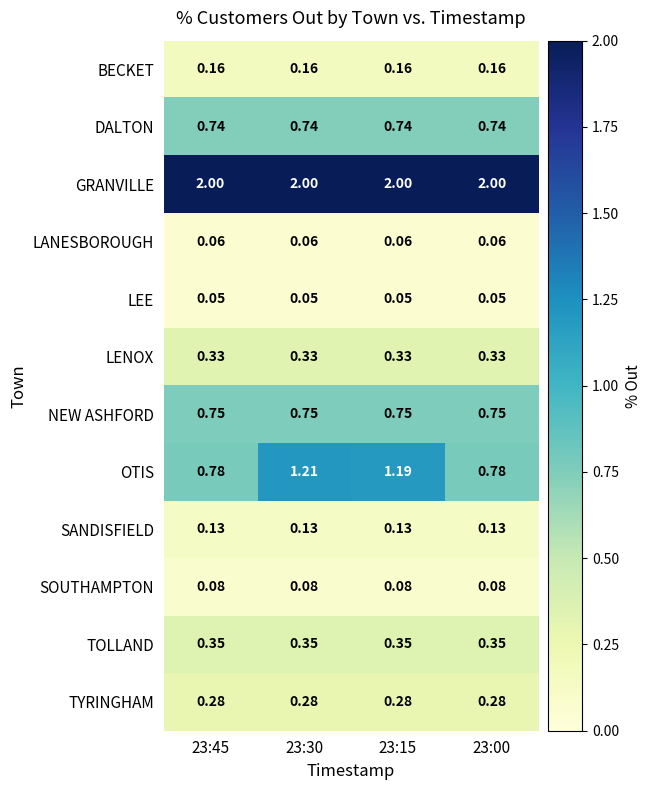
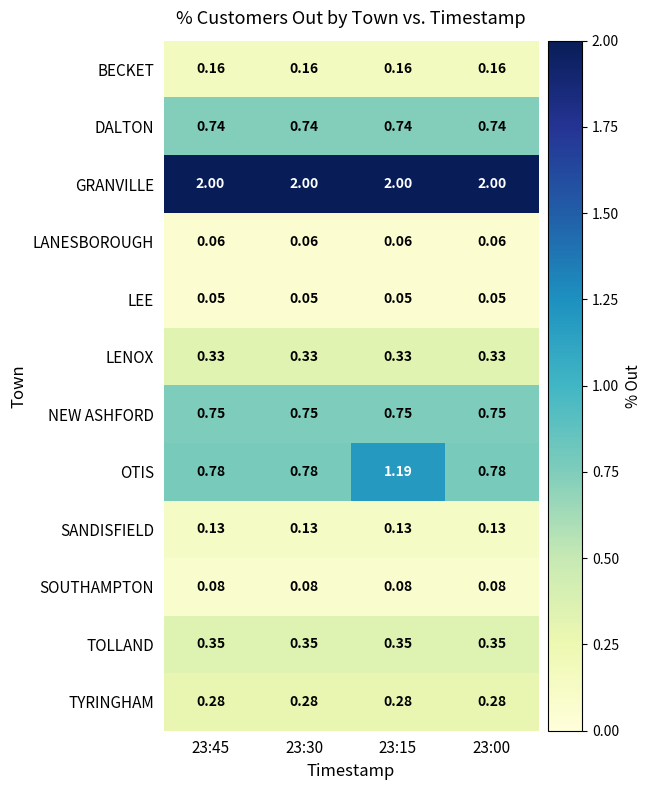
OTIS, 23:30: 1.21 -> 0.78
